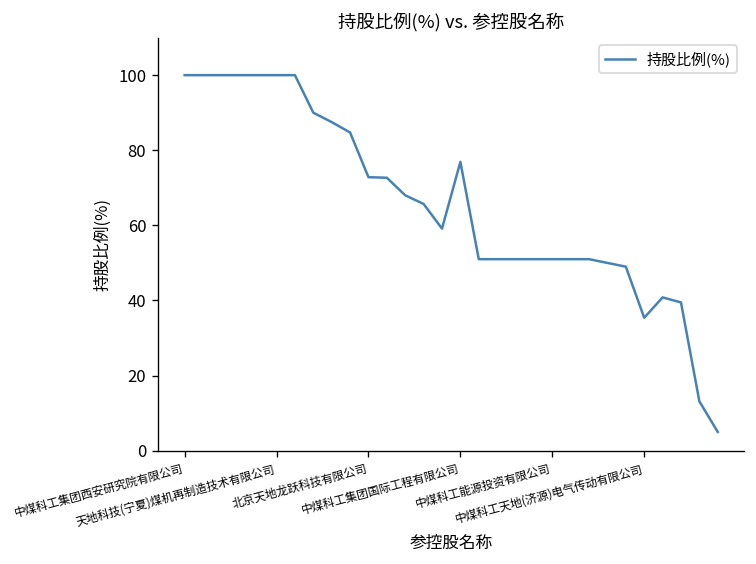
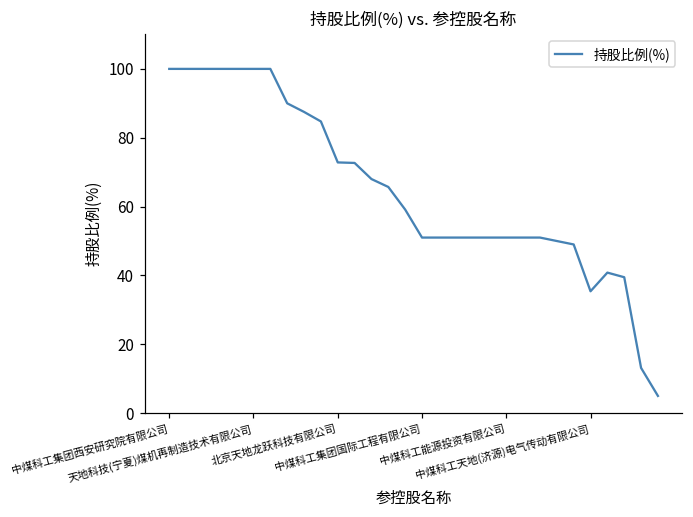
中煤科工集团国际工程有限公司: 77 -> 51
